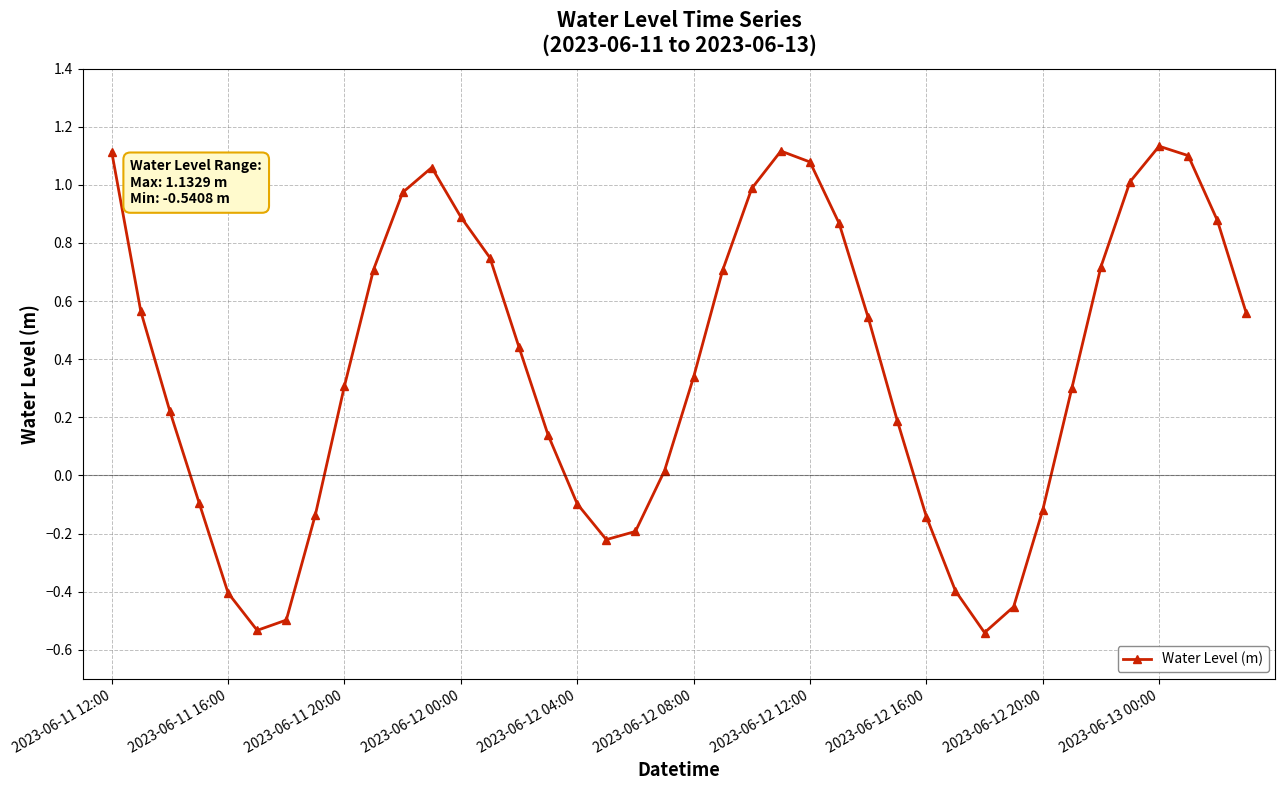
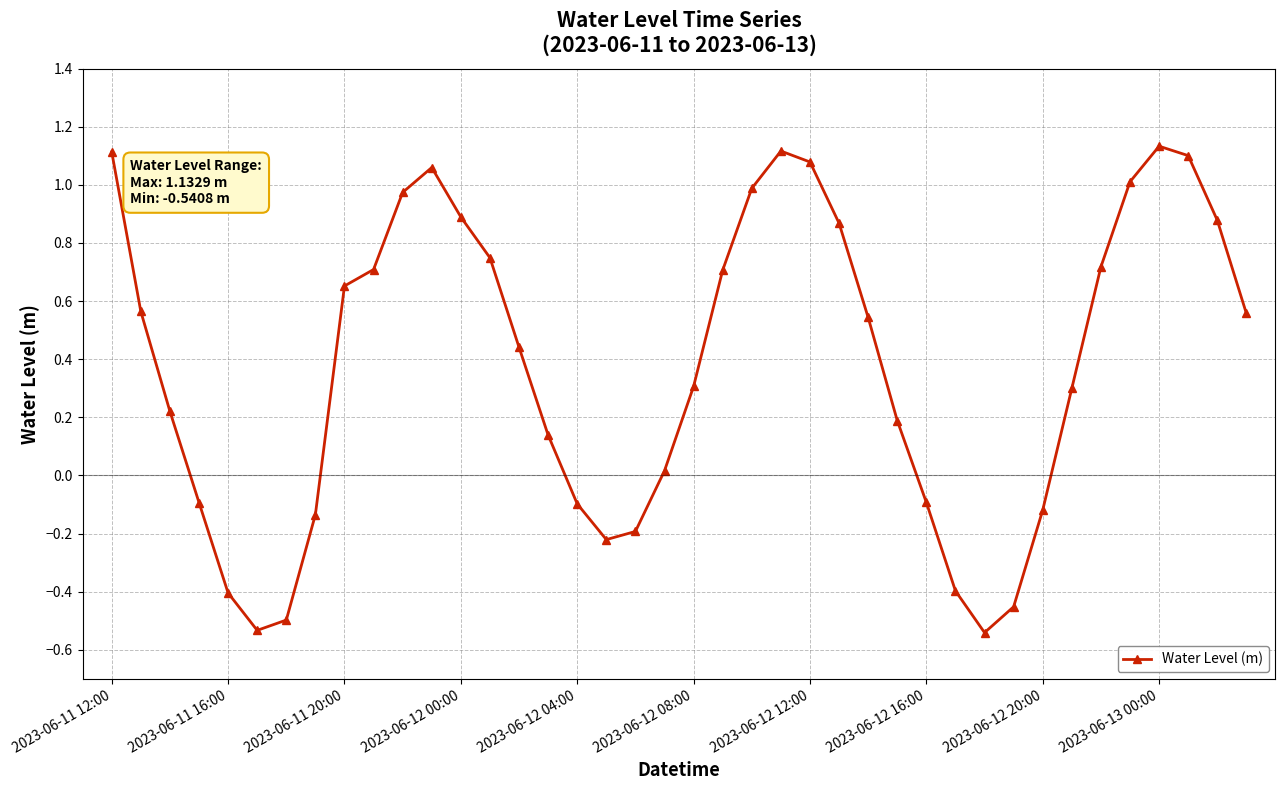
2023-06-11 20:00: 0.31 -> 0.65
2023-06-12 08:00: 0.34 -> 0.31
2023-06-12 16:00: -0.14 -> -0.09
